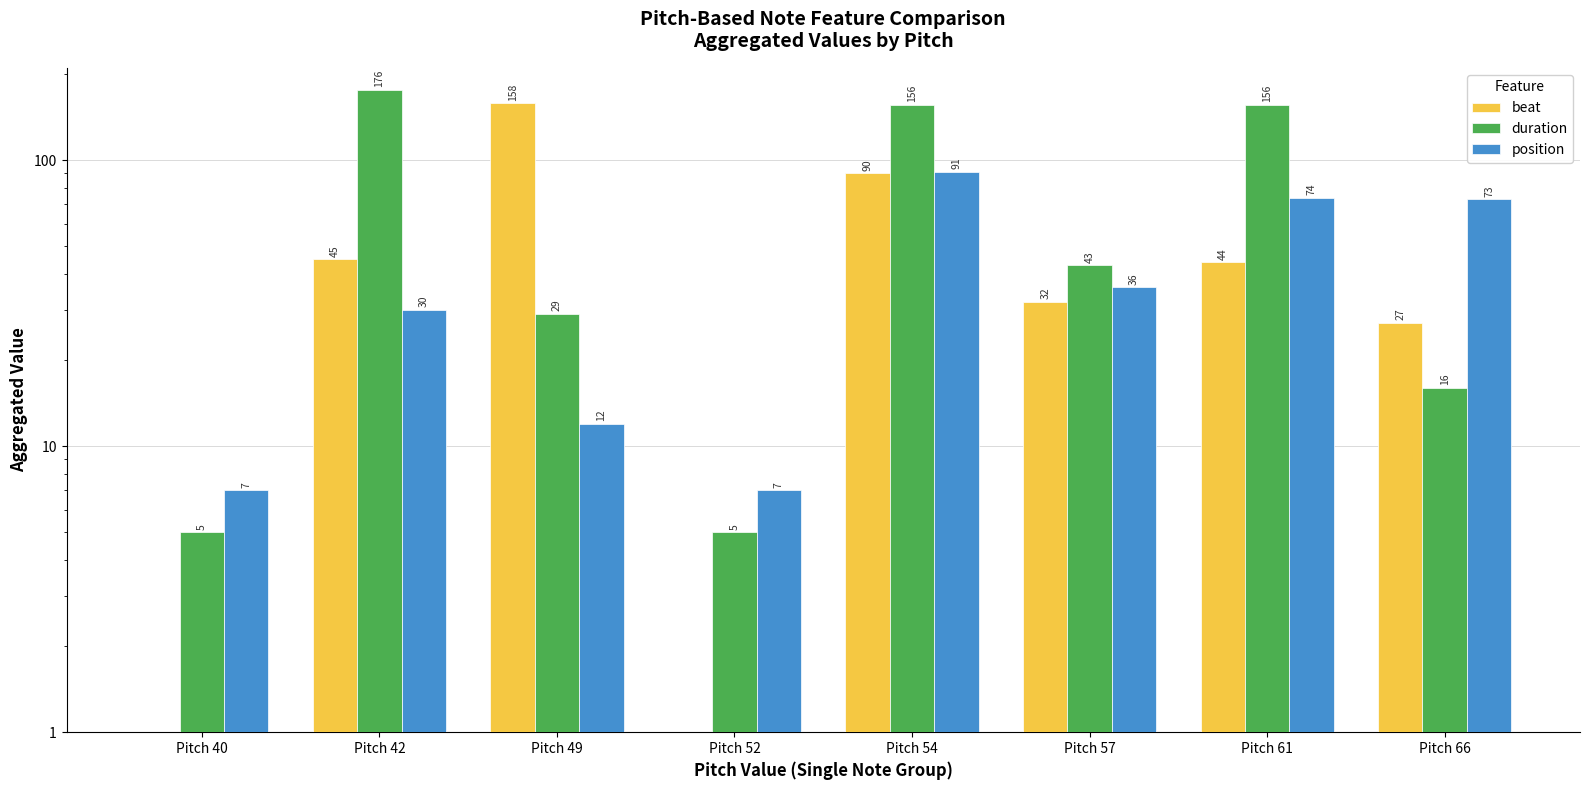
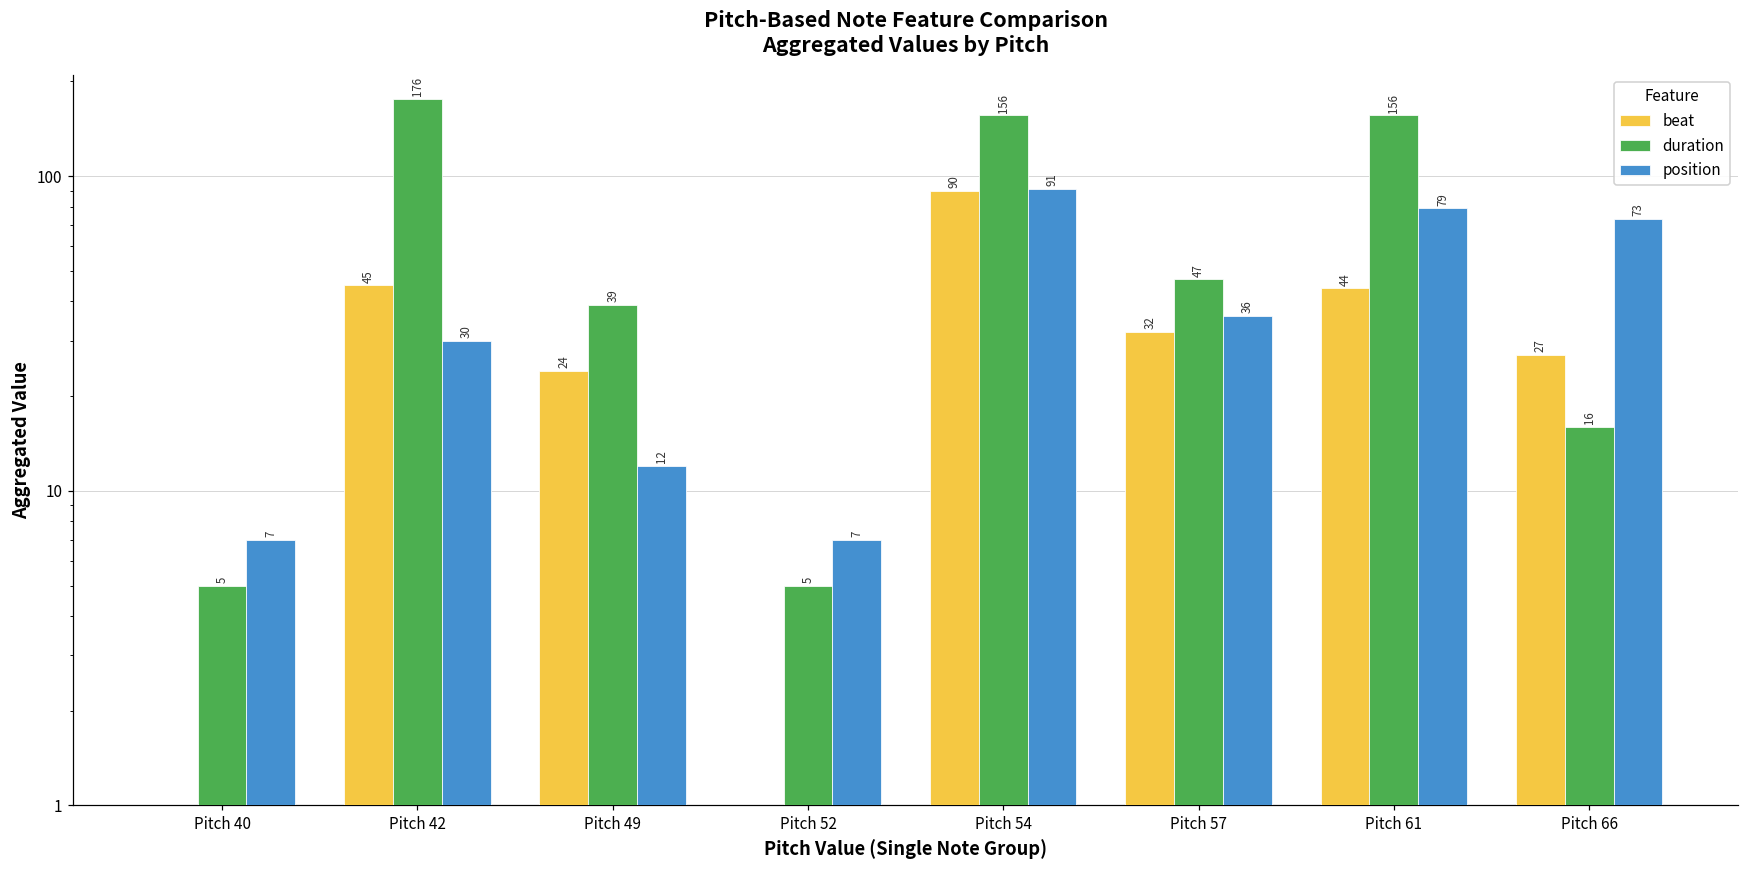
beat, Pitch 49: 158 -> 24
duration, Pitch 49: 29 -> 39
duration, Pitch 57: 43 -> 47
position, Pitch 61: 74 -> 79
